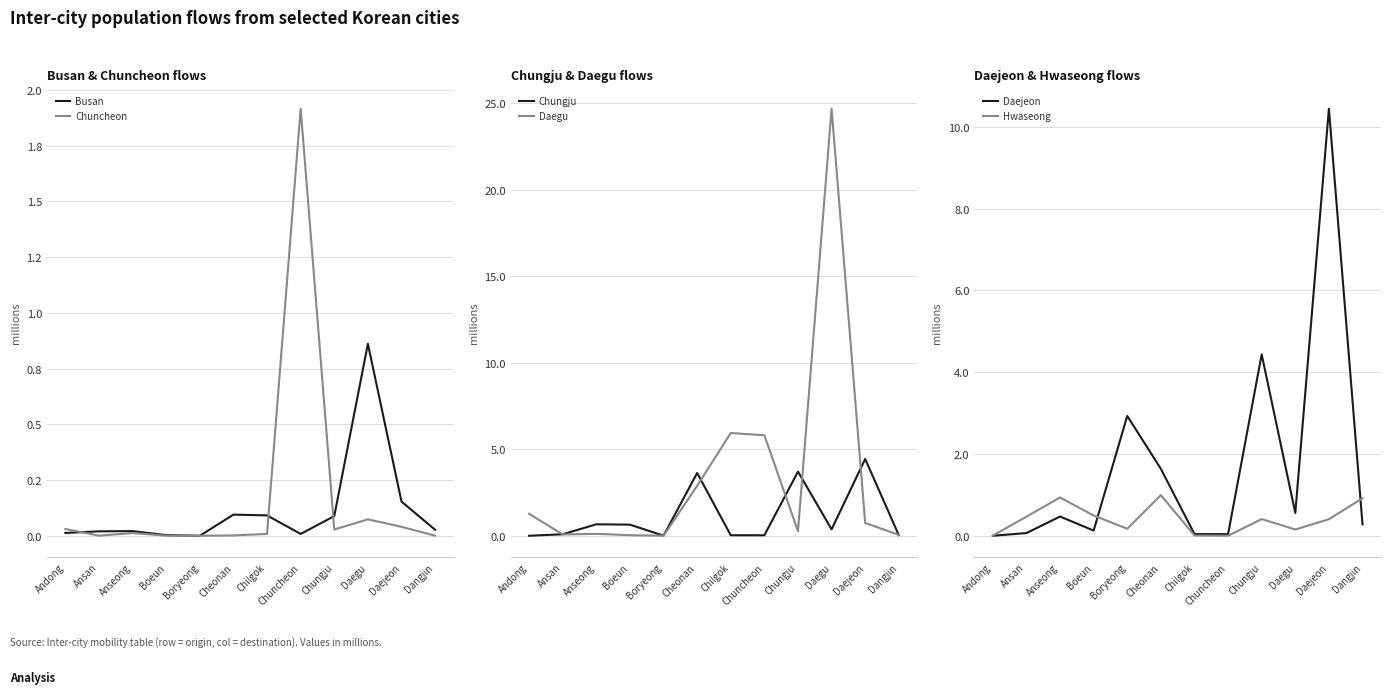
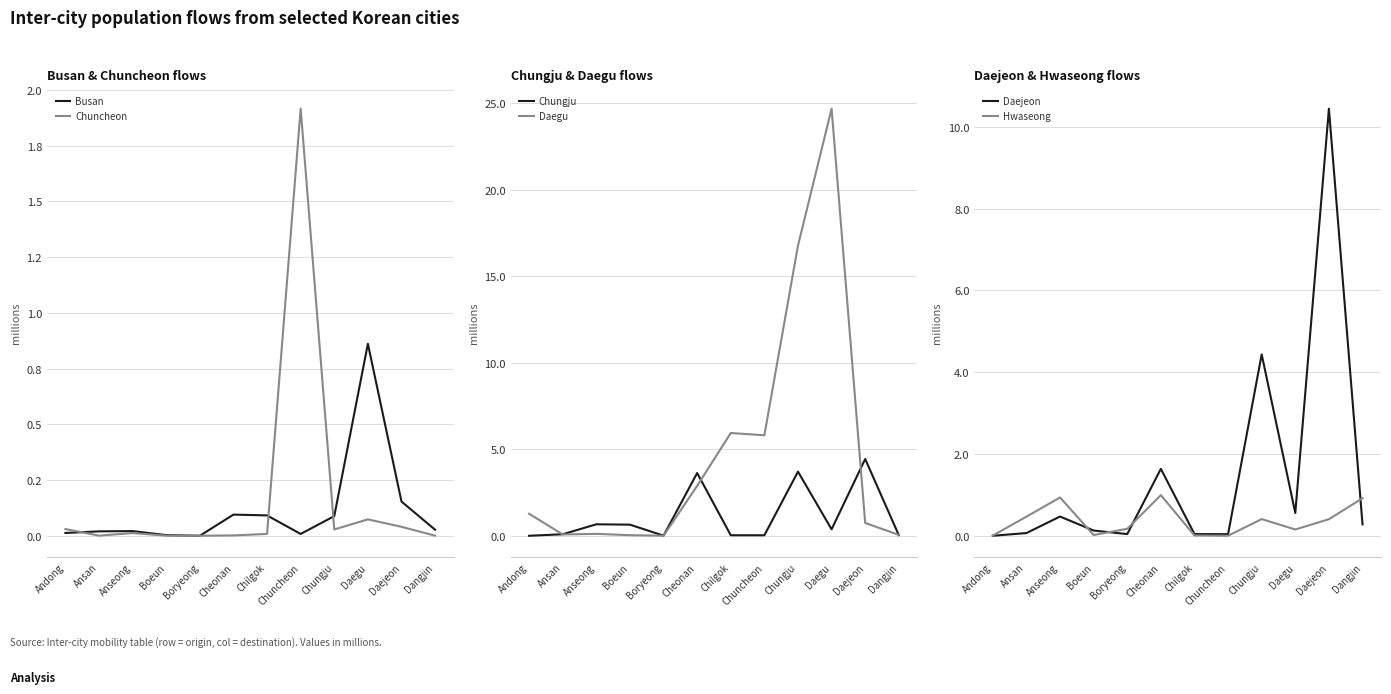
Chungju & Daegu flows, Daegu, Chungju: 0.3 -> 16.8
Daejeon & Hwaseong flows, Hwaseong, Boeun: 0.5 -> 0.0
Daejeon & Hwaseong flows, Daejeon, Boryeong: 2.9 -> 0.0
